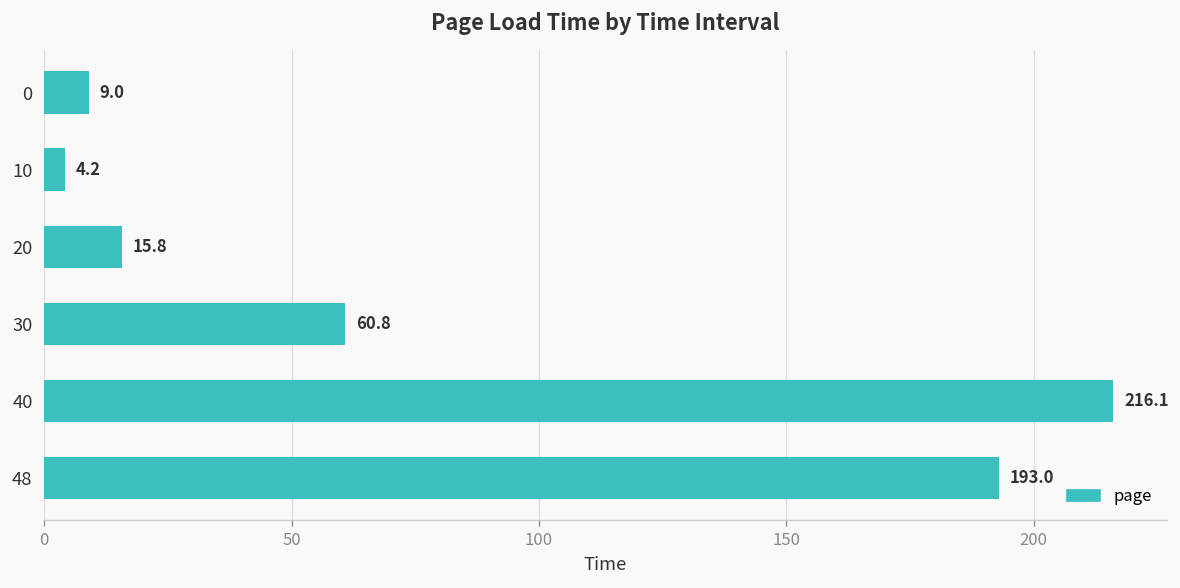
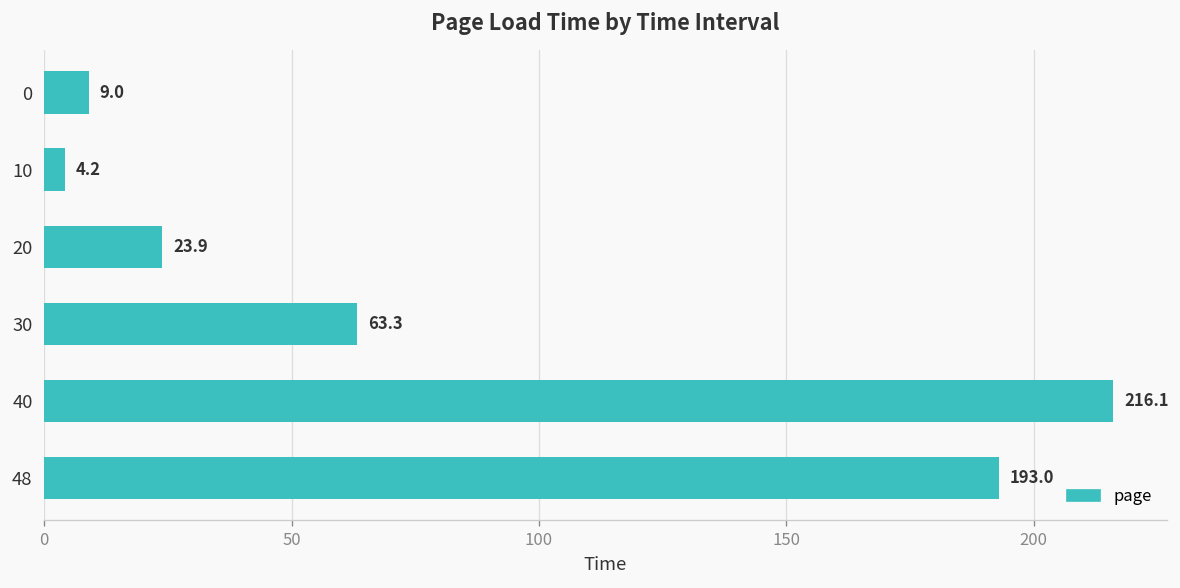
20: 15.8 -> 23.9
30: 60.8 -> 63.3
